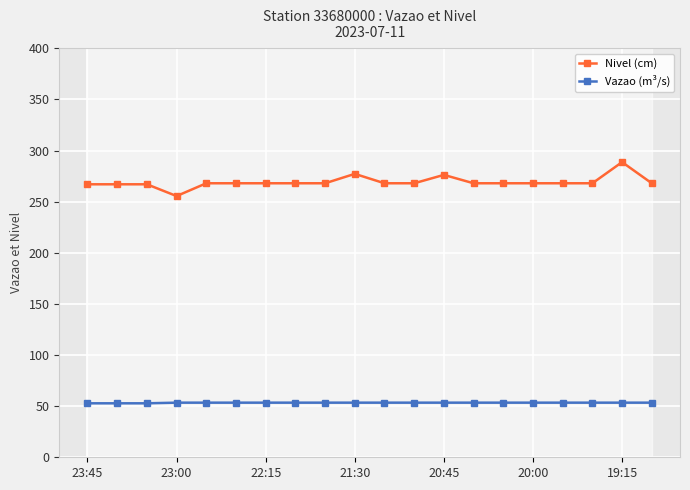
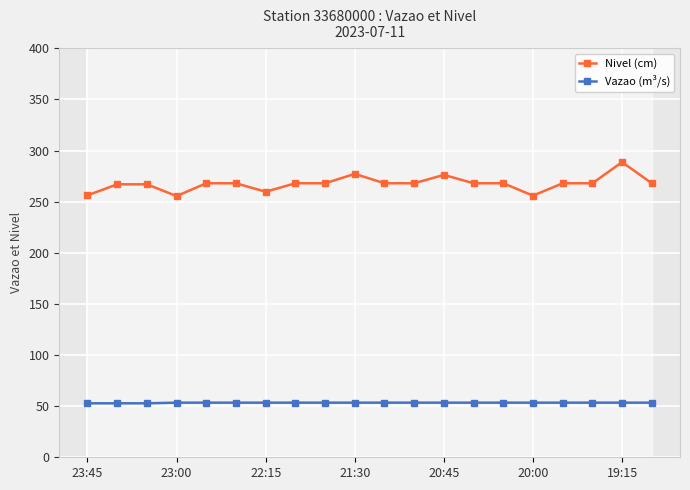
Nivel (cm), 23:45: 267 -> 256
Nivel (cm), 22:15: 268 -> 260
Nivel (cm), 20:00: 268 -> 256
